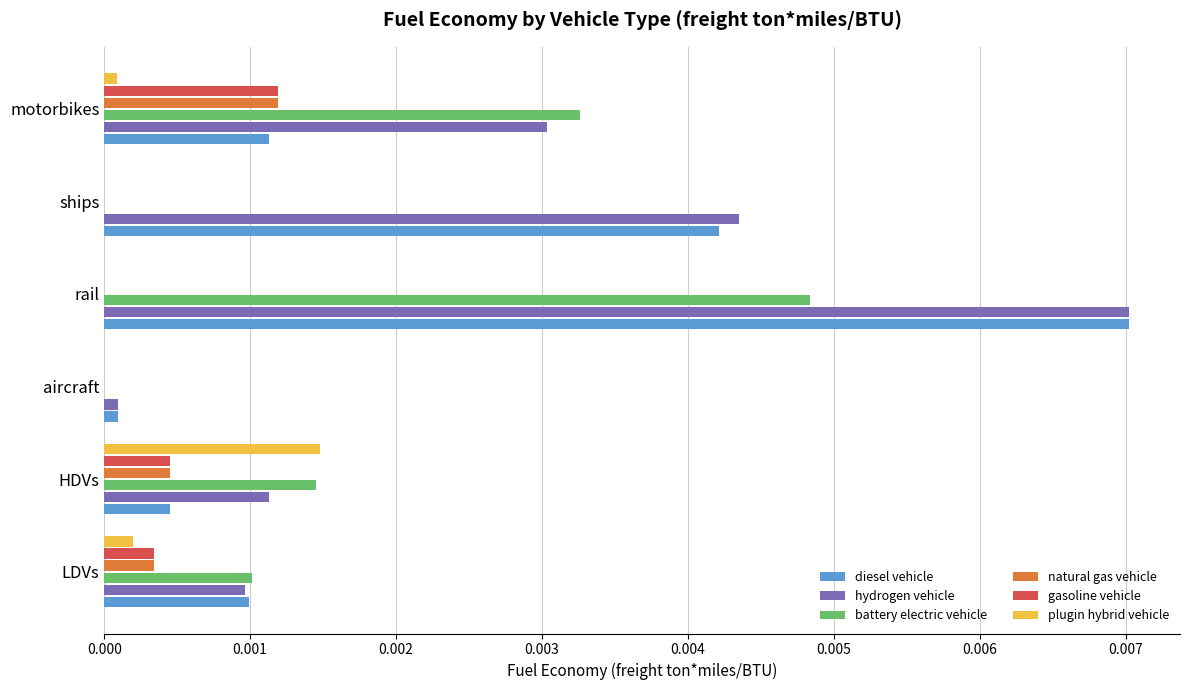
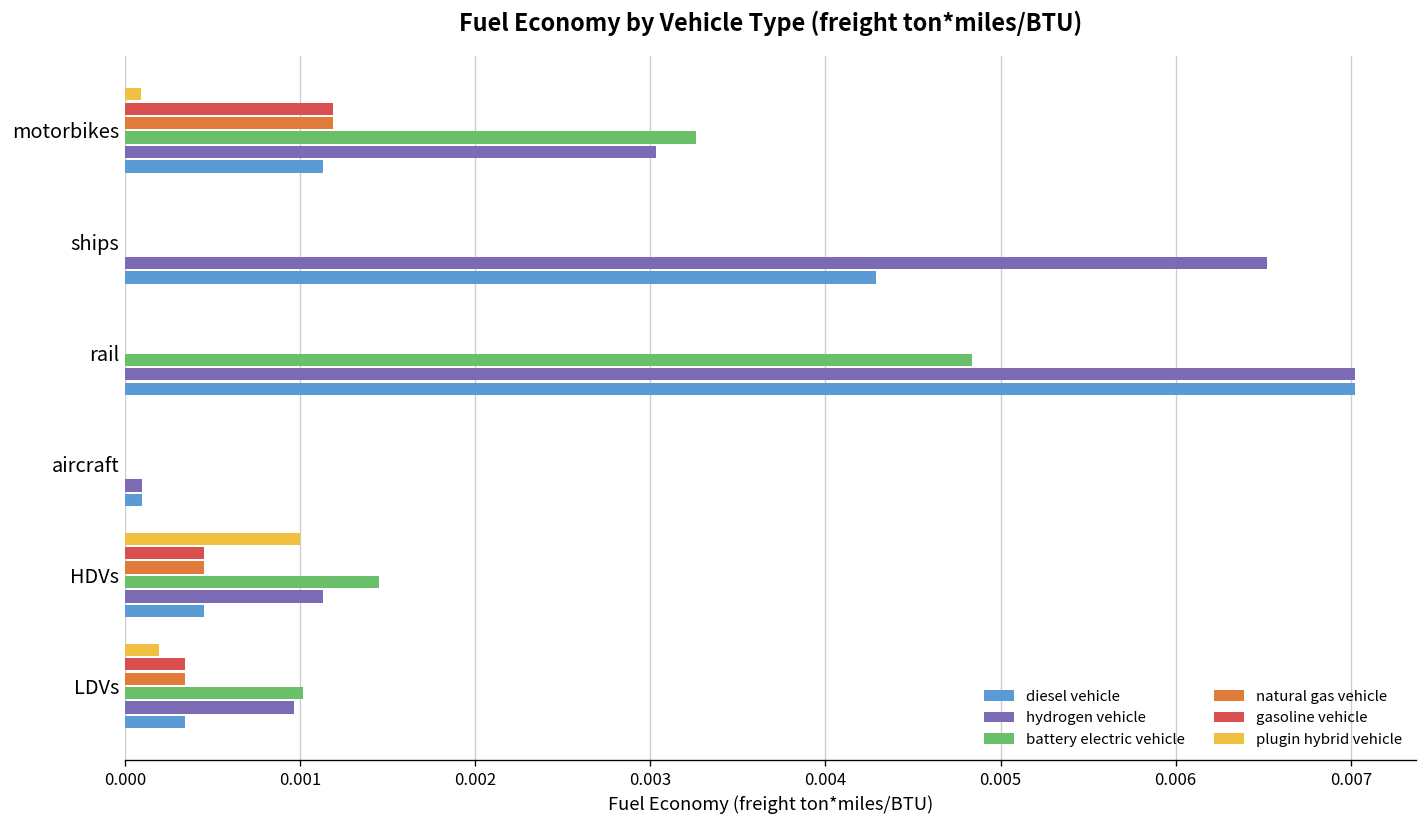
hydrogen vehicle, ships: 0.00435 -> 0.00652
diesel vehicle, ships: 0.00421 -> 0.00429
plugin hybrid vehicle, HDVs: 0.00148 -> 0.00100
diesel vehicle, LDVs: 0.00099 -> 0.00034
